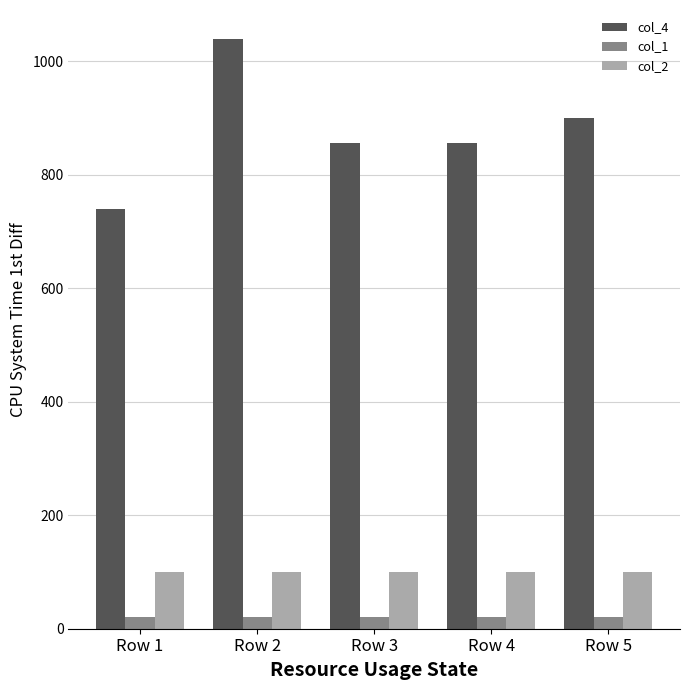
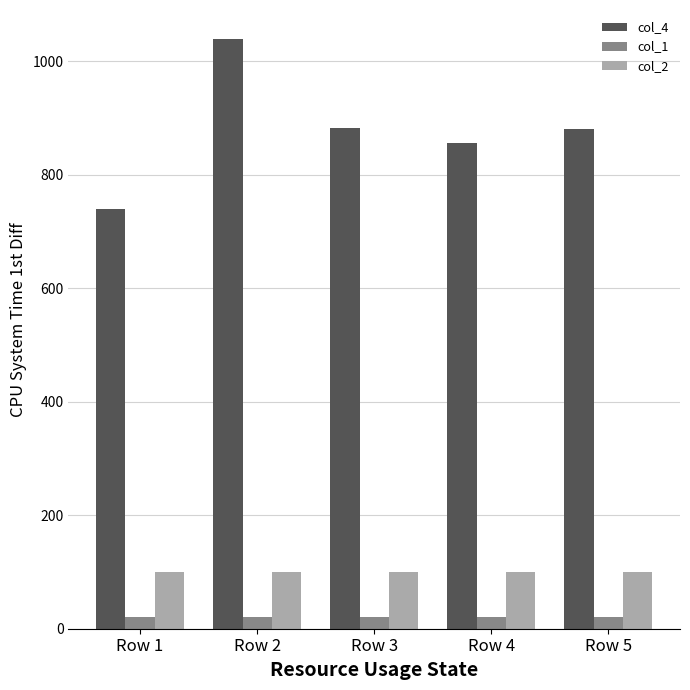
col_4, Row 3: 860 -> 880
col_4, Row 5: 900 -> 880
